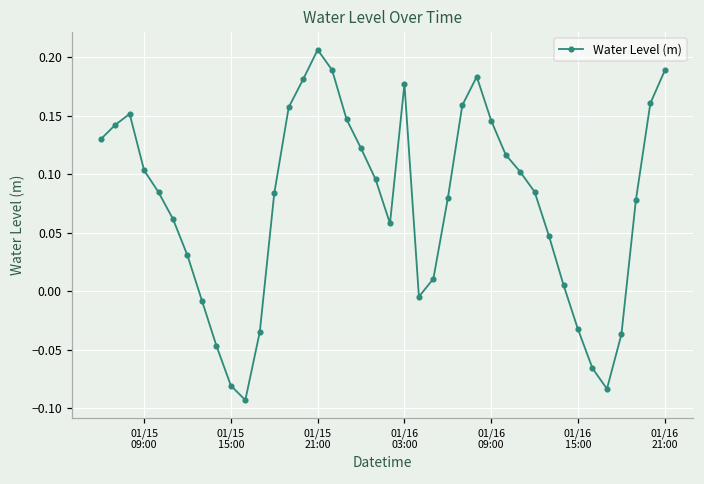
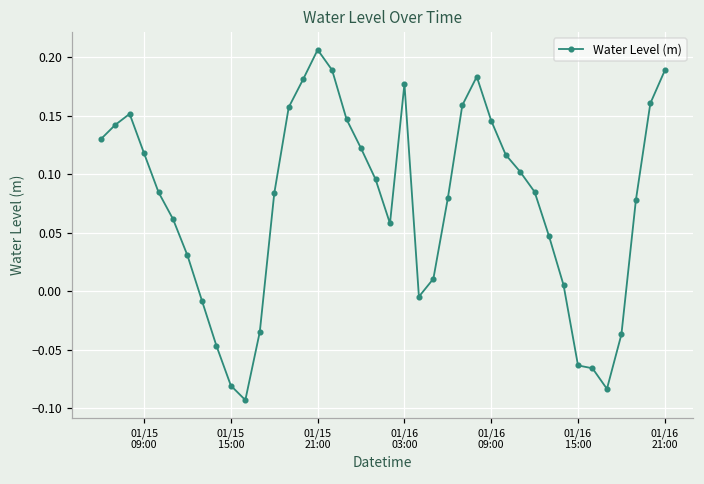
01/15 09:00: 0.103 -> 0.118
01/16 15:00: -0.033 -> -0.064
